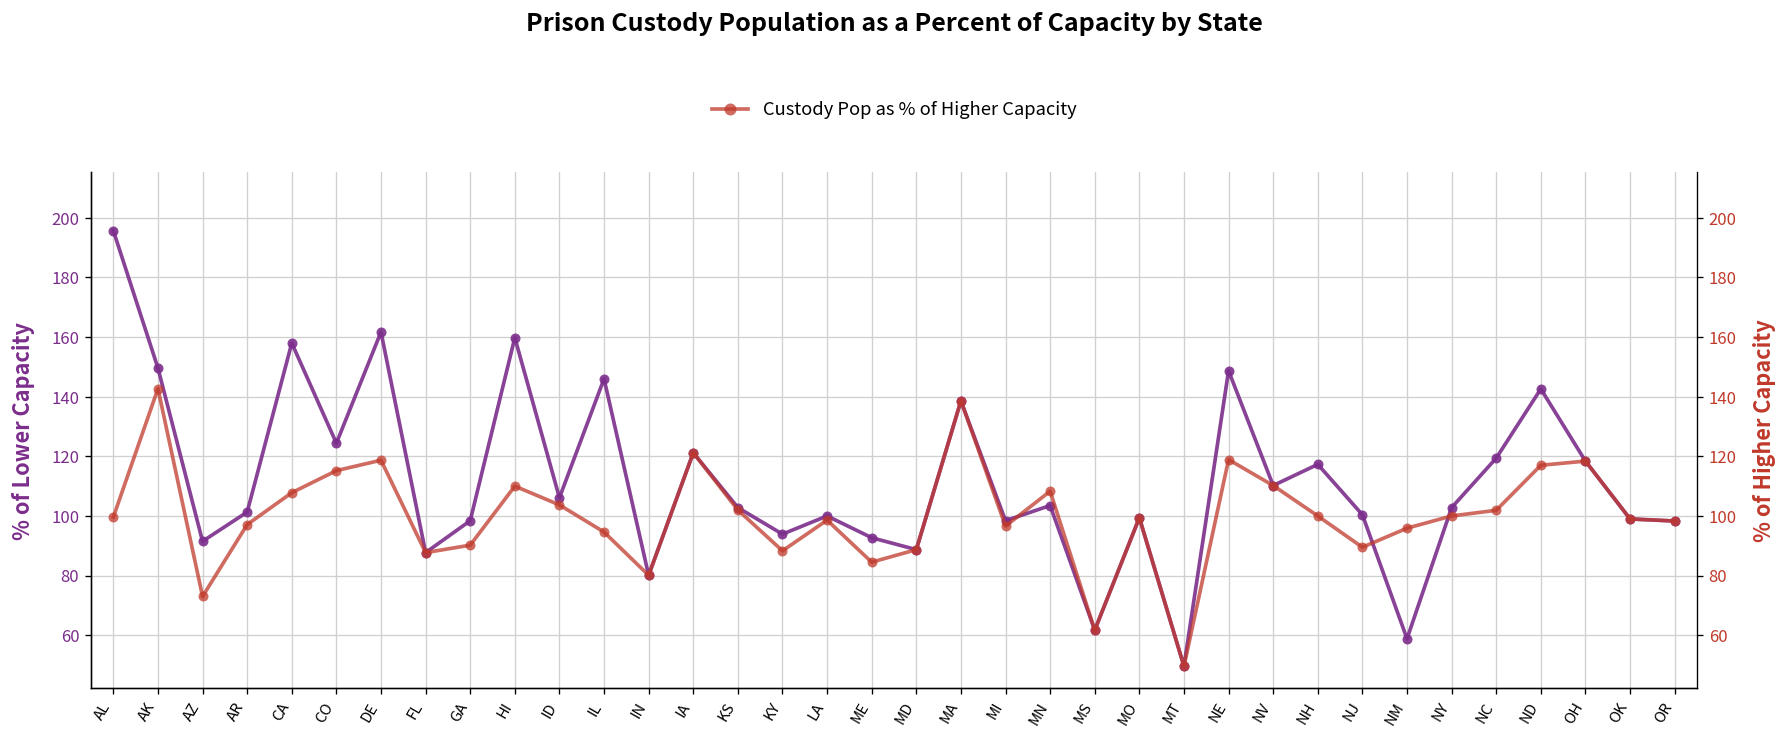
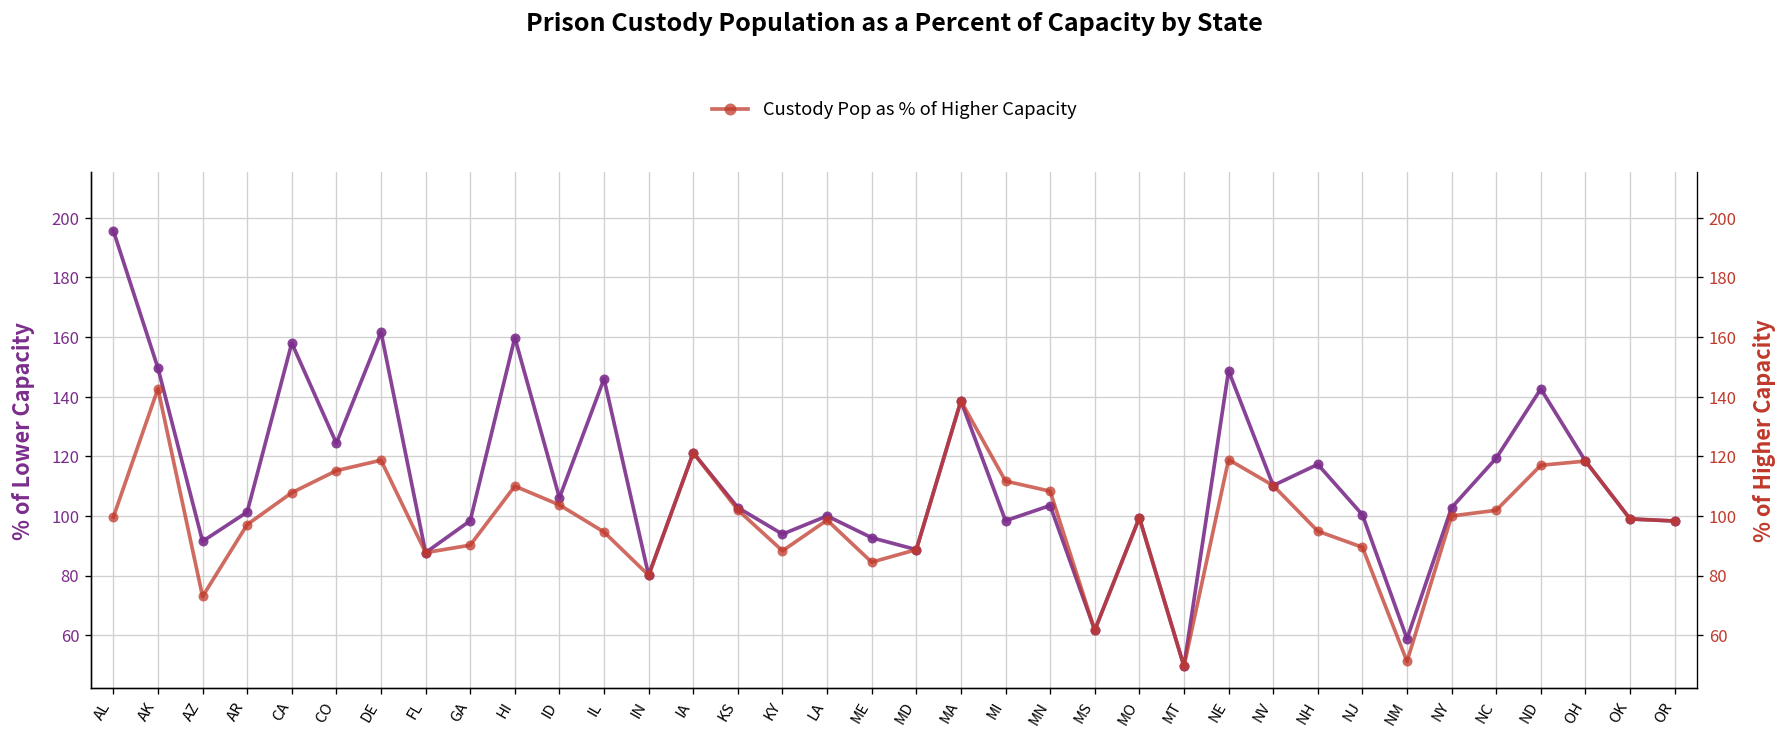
Custody Pop as % of Higher Capacity, MI: 97 -> 112
Custody Pop as % of Higher Capacity, NH: 100 -> 95
Custody Pop as % of Higher Capacity, NM: 96 -> 51
